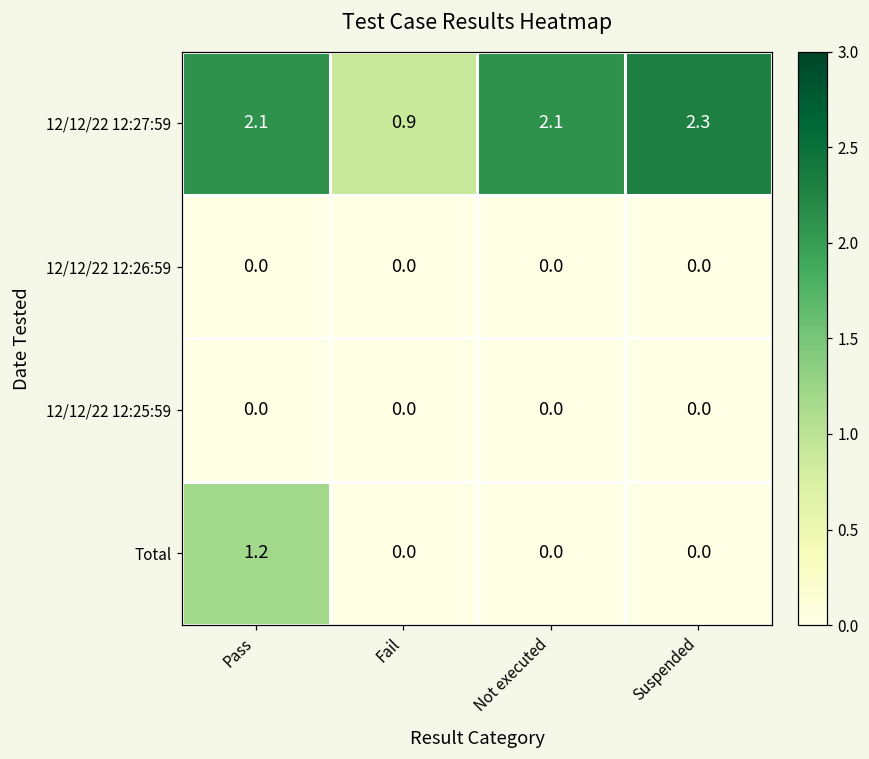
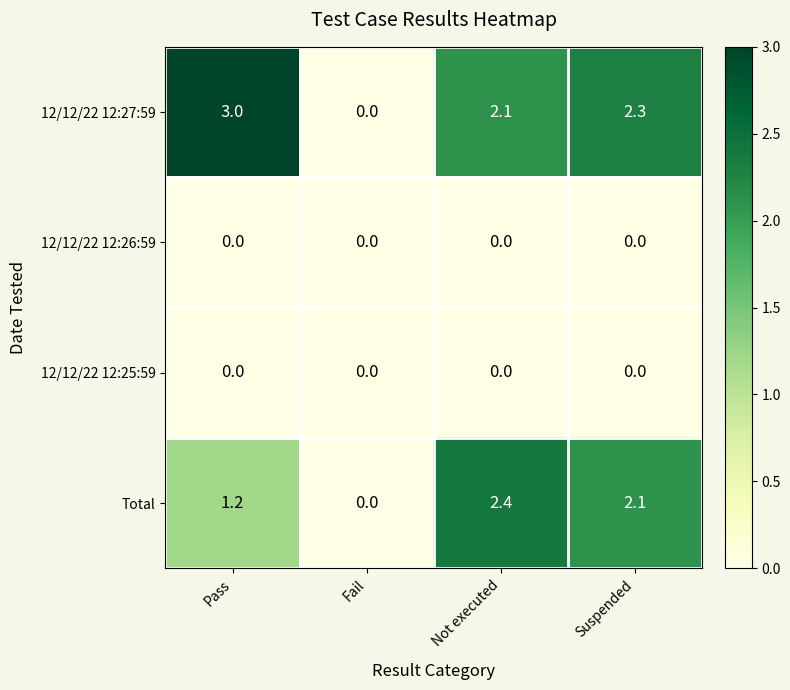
12/12/22 12:27:59, Pass: 2.1 -> 3.0
12/12/22 12:27:59, Fail: 0.9 -> 0.0
Total, Not executed: 0.0 -> 2.4
Total, Suspended: 0.0 -> 2.1
